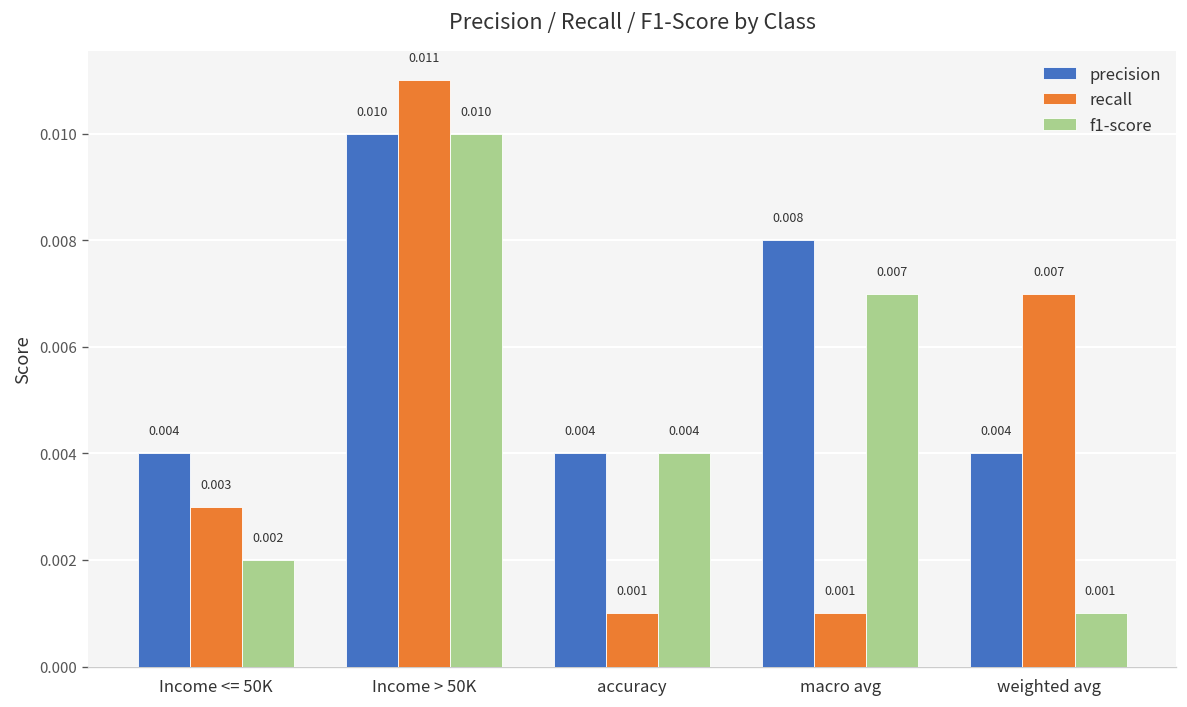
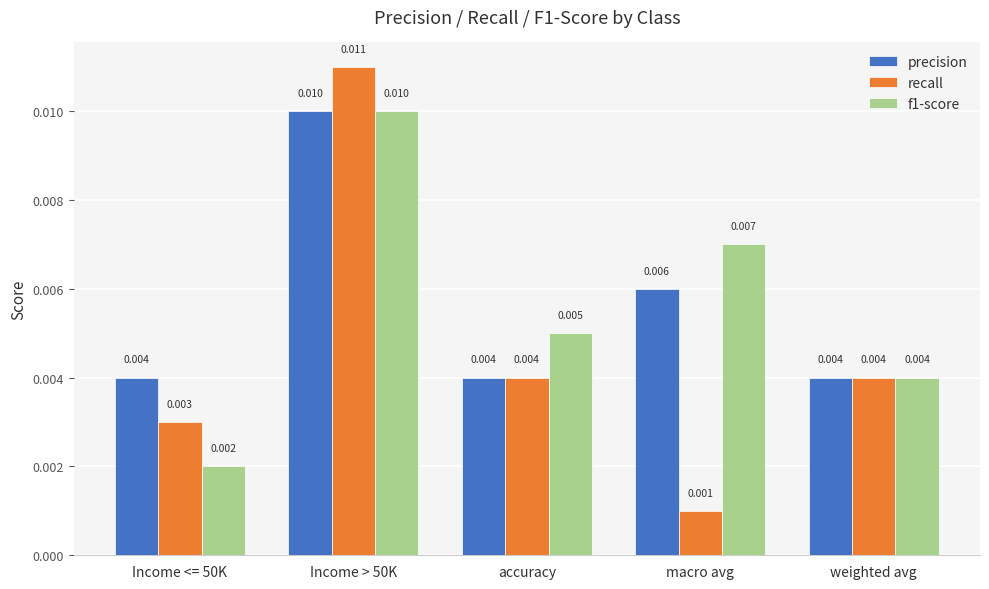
recall, accuracy: 0.001 -> 0.004
f1-score, accuracy: 0.004 -> 0.005
precision, macro avg: 0.008 -> 0.006
recall, weighted avg: 0.007 -> 0.004
f1-score, weighted avg: 0.001 -> 0.004
